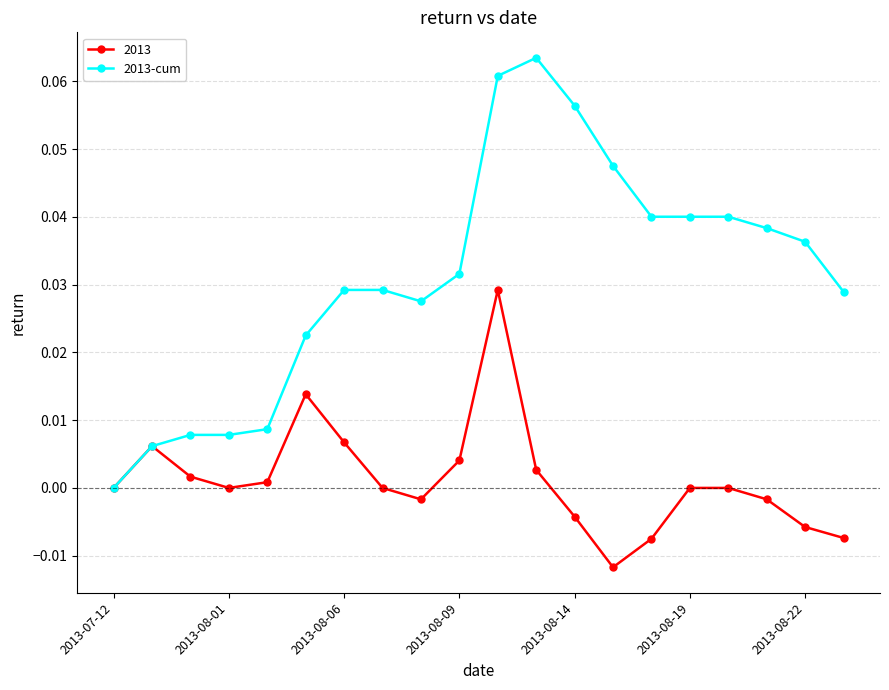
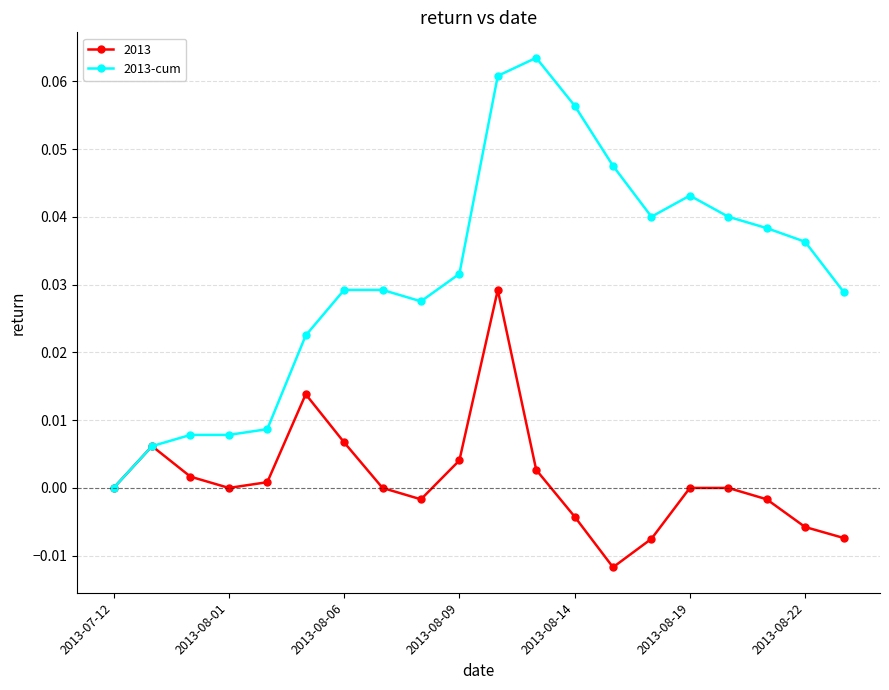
2013-cum, 2013-08-19: 0.040 -> 0.043
